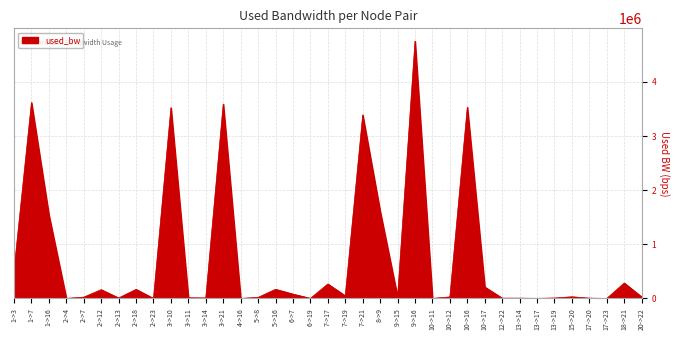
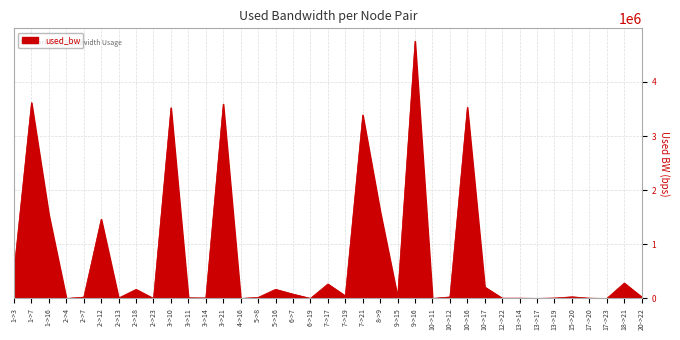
2->12: 200000 -> 1500000
